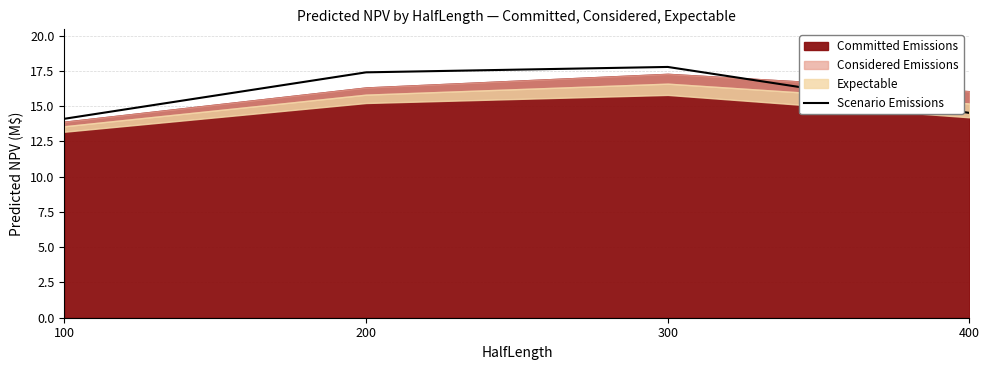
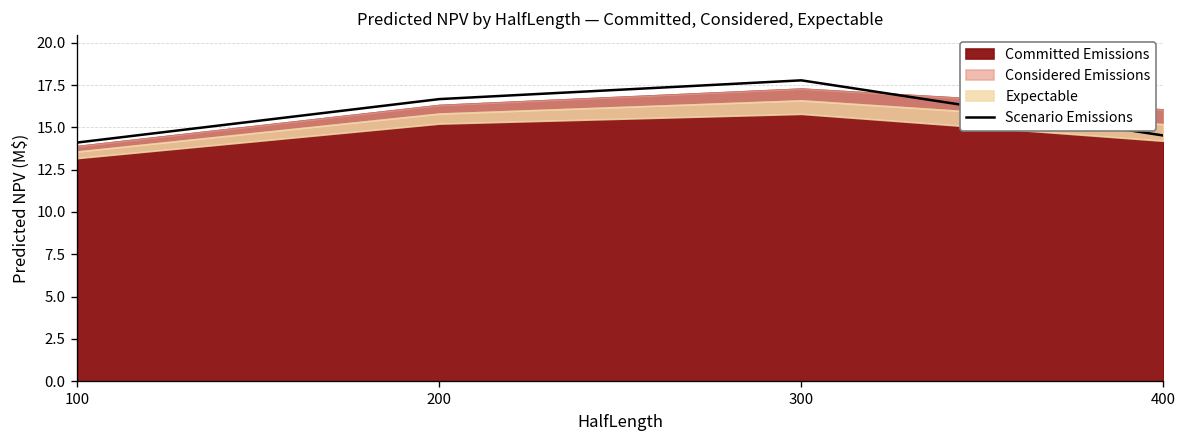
Scenario Emissions, 200: 17.4 -> 16.7
